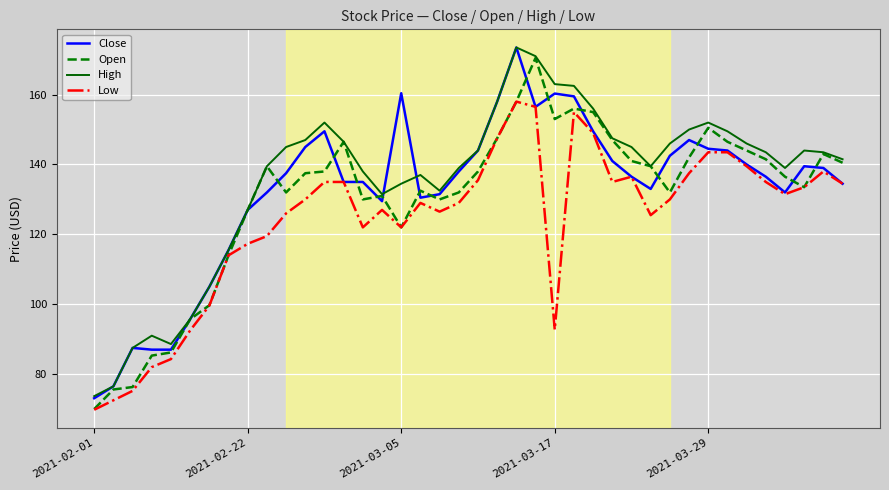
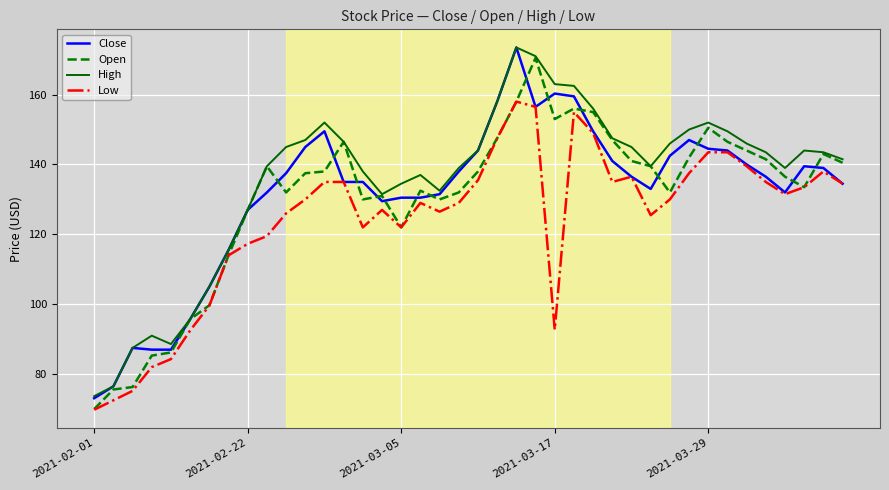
Close, 2021-03-05: 160 -> 131
